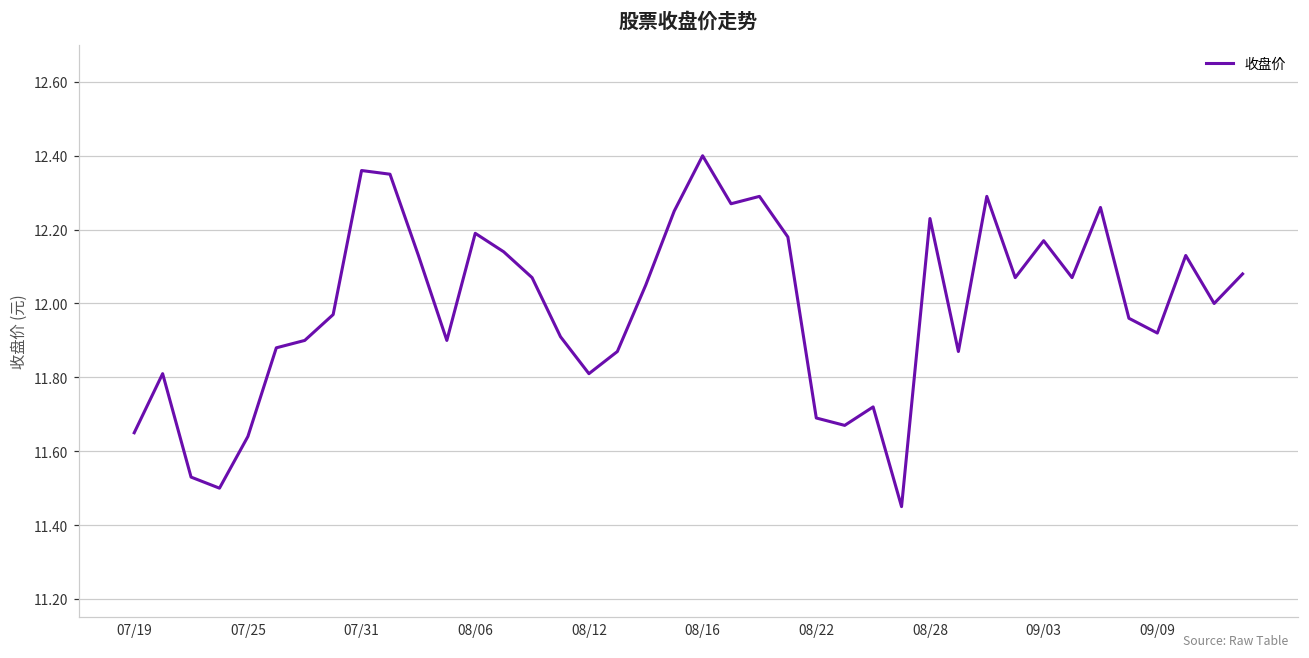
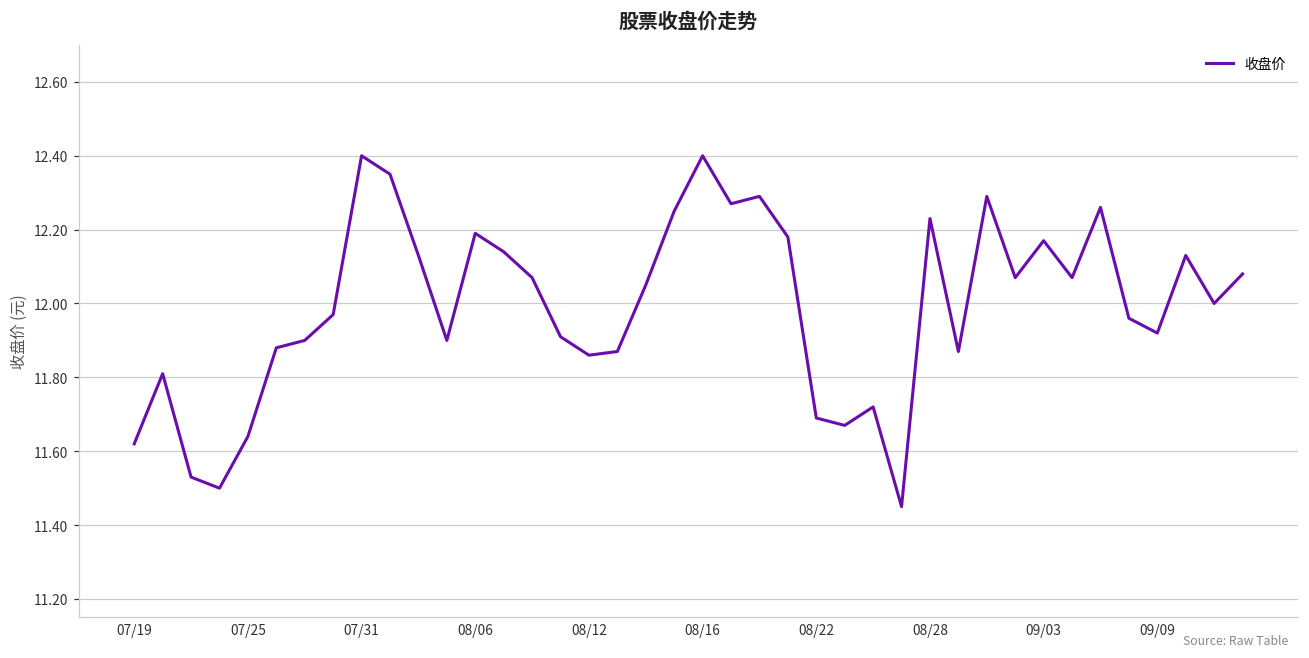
07/19: 11.65 -> 11.62
07/31: 12.36 -> 12.40
08/12: 11.81 -> 11.86
